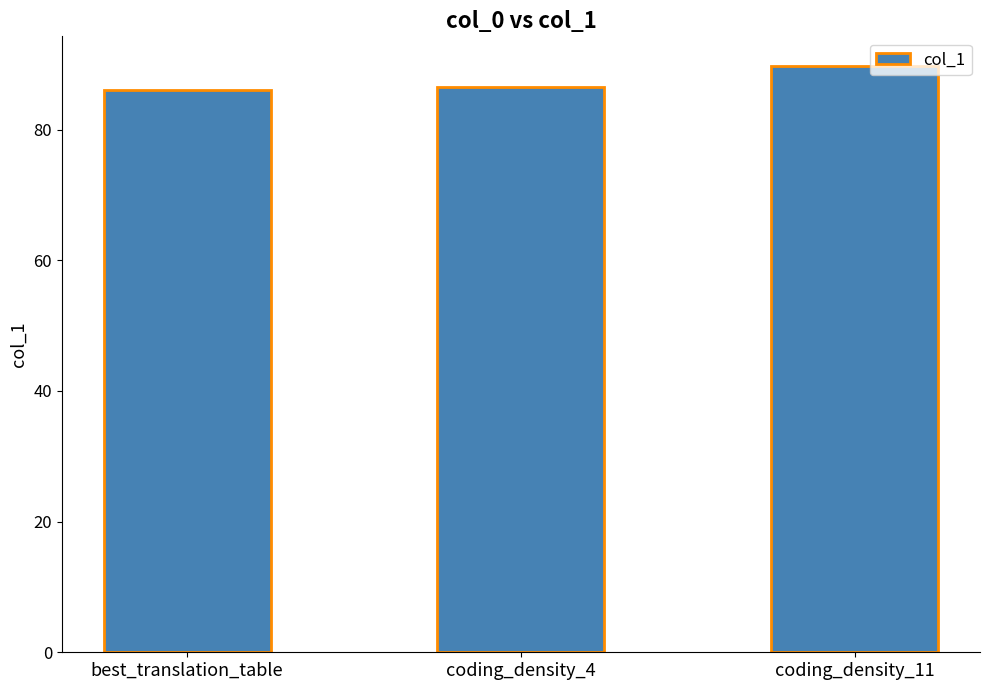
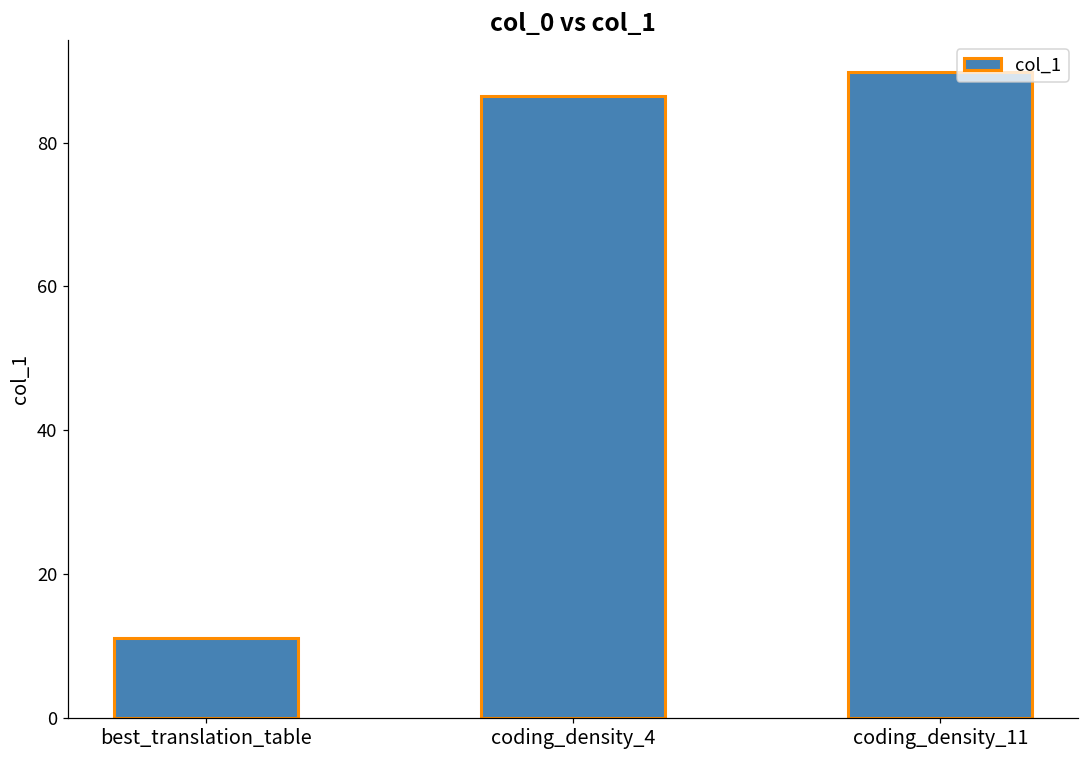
best_translation_table: 86 -> 11
